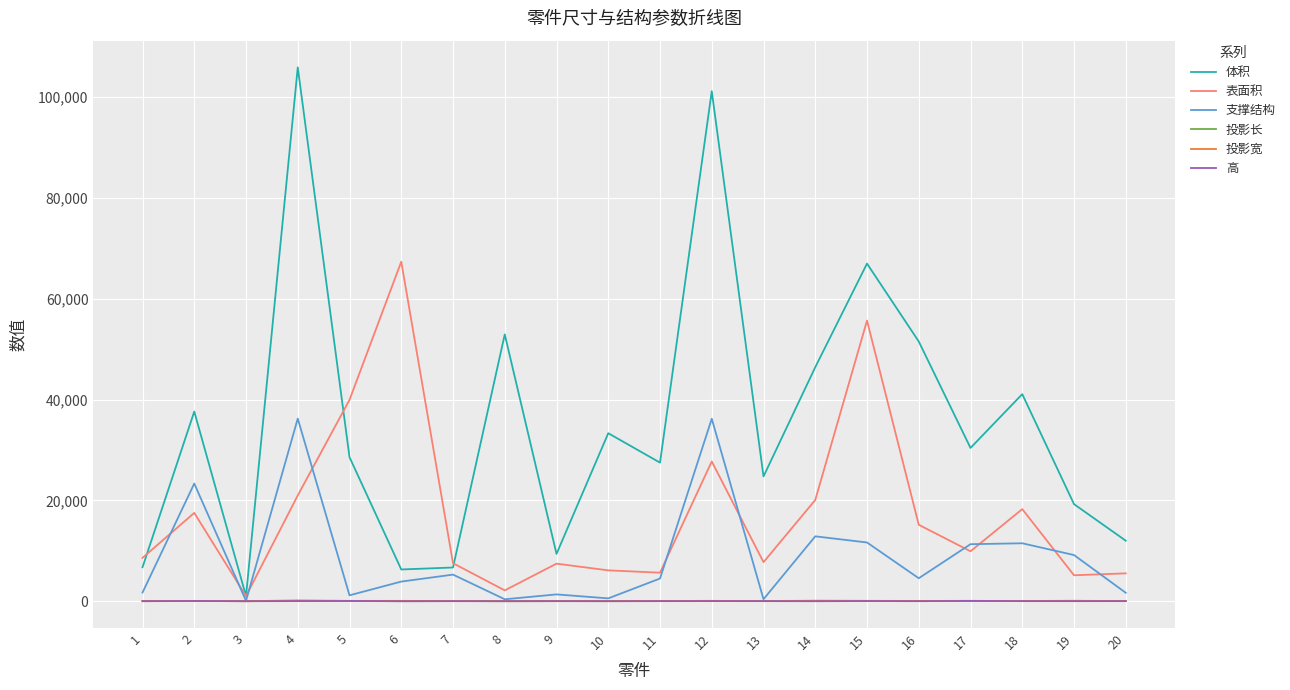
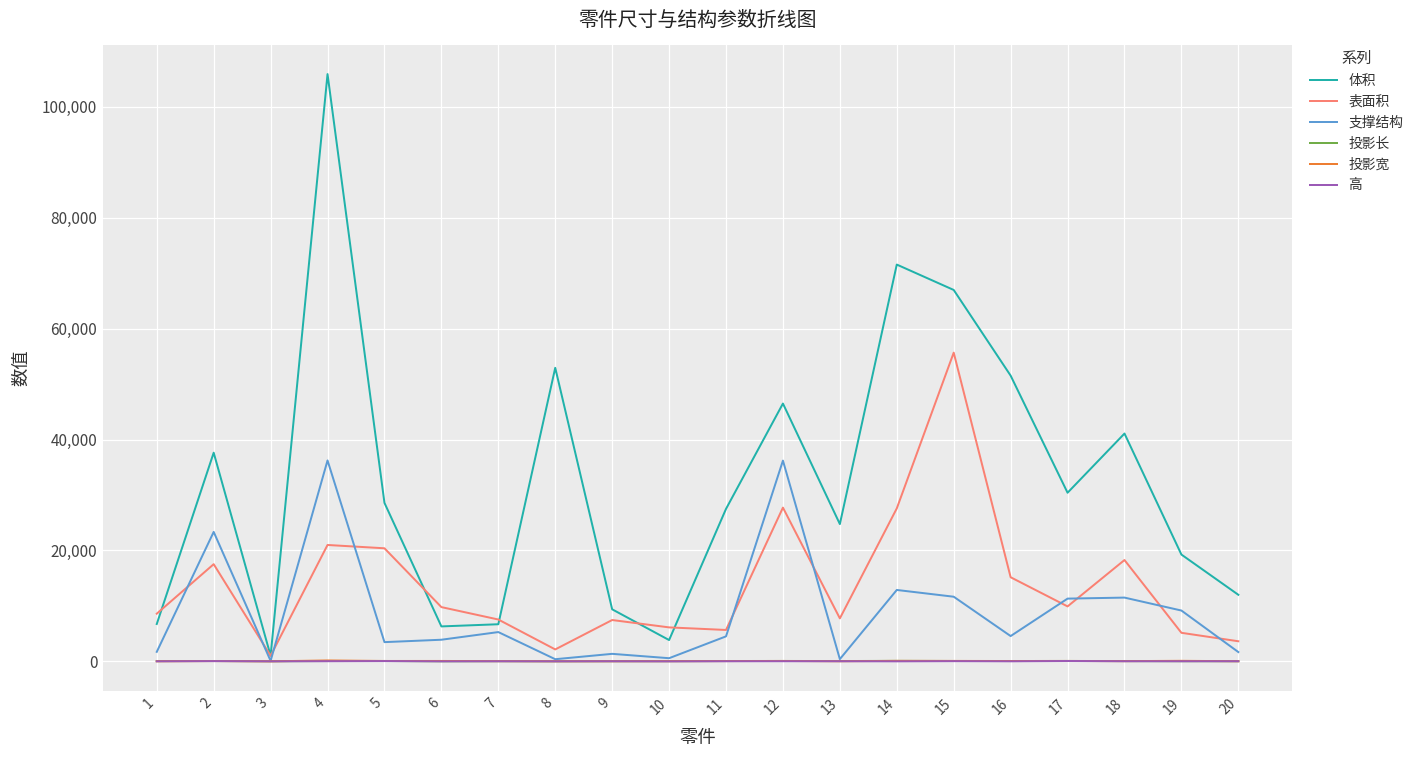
表面积, 5: 40,000 -> 20,000
支撑结构, 5: 1,000 -> 3,000
表面积, 6: 67,000 -> 10,000
体积, 10: 33,000 -> 4,000
体积, 12: 101,000 -> 47,000
体积, 14: 46,000 -> 72,000
表面积, 14: 20,000 -> 28,000
表面积, 20: 6,000 -> 4,000
